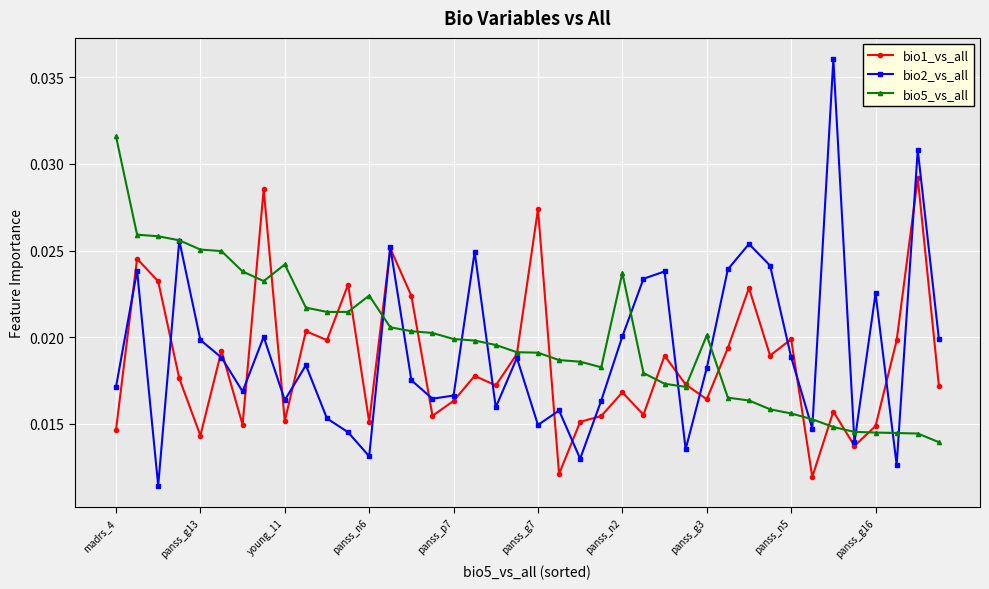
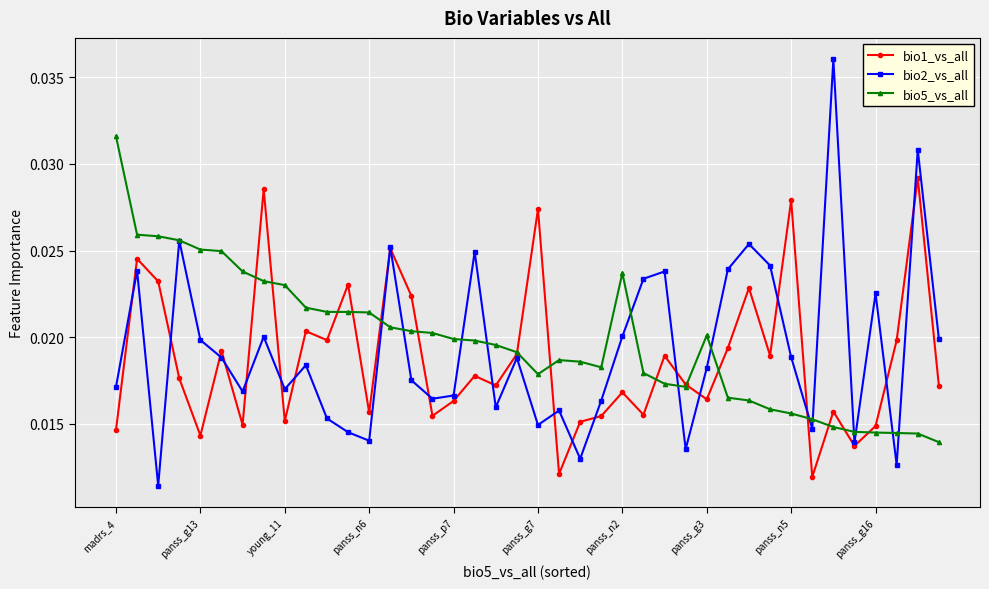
bio2_vs_all, young_11: 0.0164 -> 0.0170
bio5_vs_all, young_11: 0.0242 -> 0.0230
bio1_vs_all, panss_n6: 0.0151 -> 0.0156
bio2_vs_all, panss_n6: 0.0131 -> 0.0140
bio5_vs_all, panss_n6: 0.0224 -> 0.0214
bio5_vs_all, panss_g7: 0.0191 -> 0.0179
bio1_vs_all, panss_n5: 0.0199 -> 0.0279
